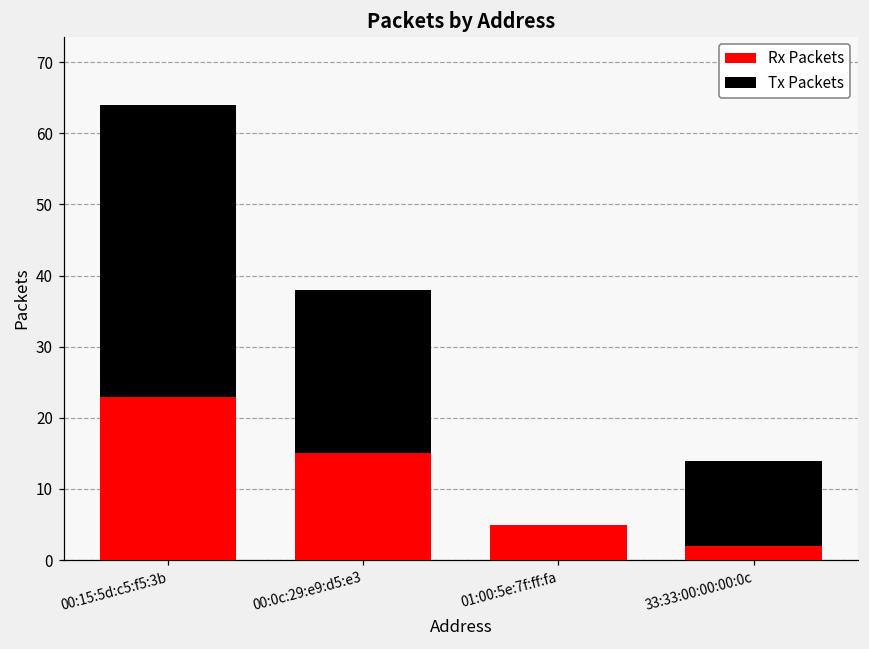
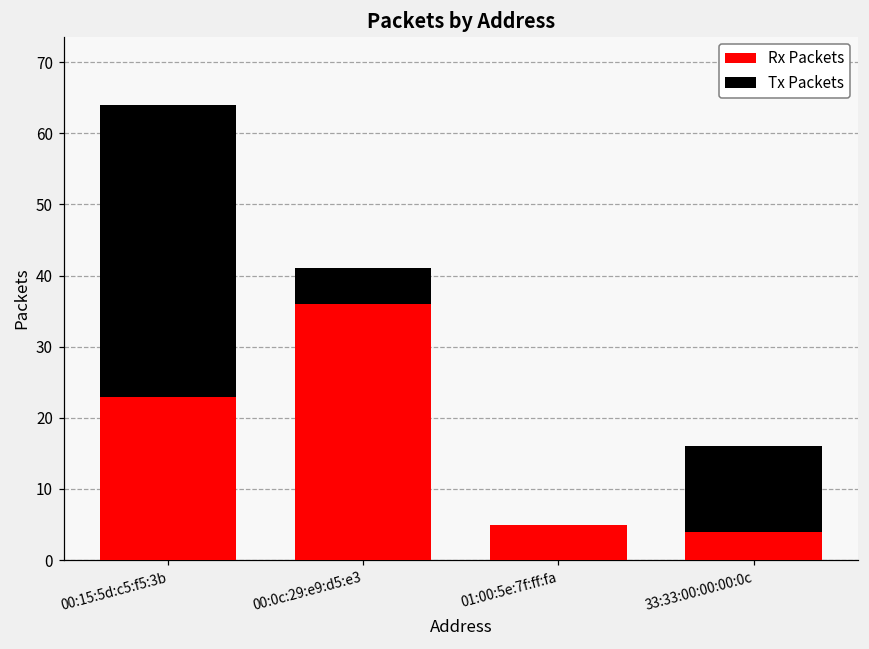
Rx Packets, 00:0c:29:e9:d5:e3: 15 -> 36
Tx Packets, 00:0c:29:e9:d5:e3: 23 -> 5
Rx Packets, 33:33:00:00:00:0c: 2 -> 4
